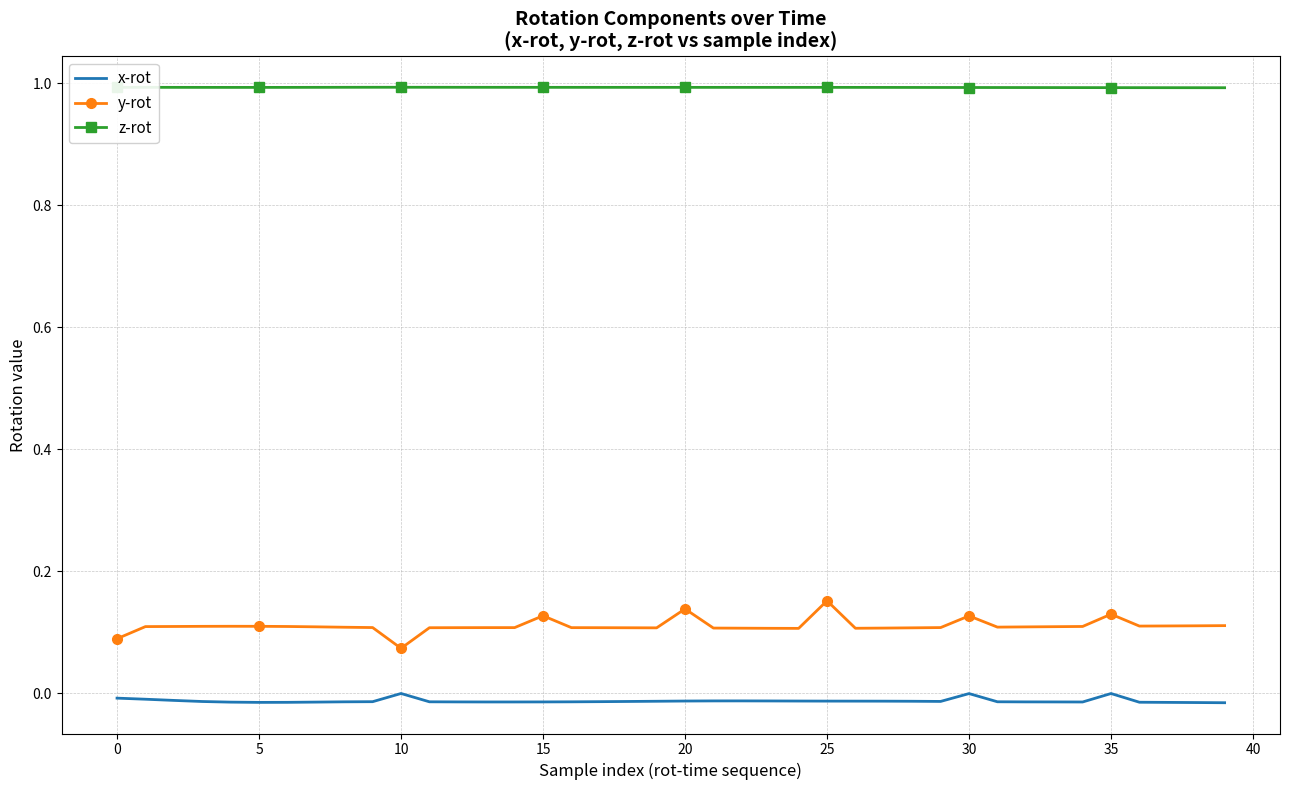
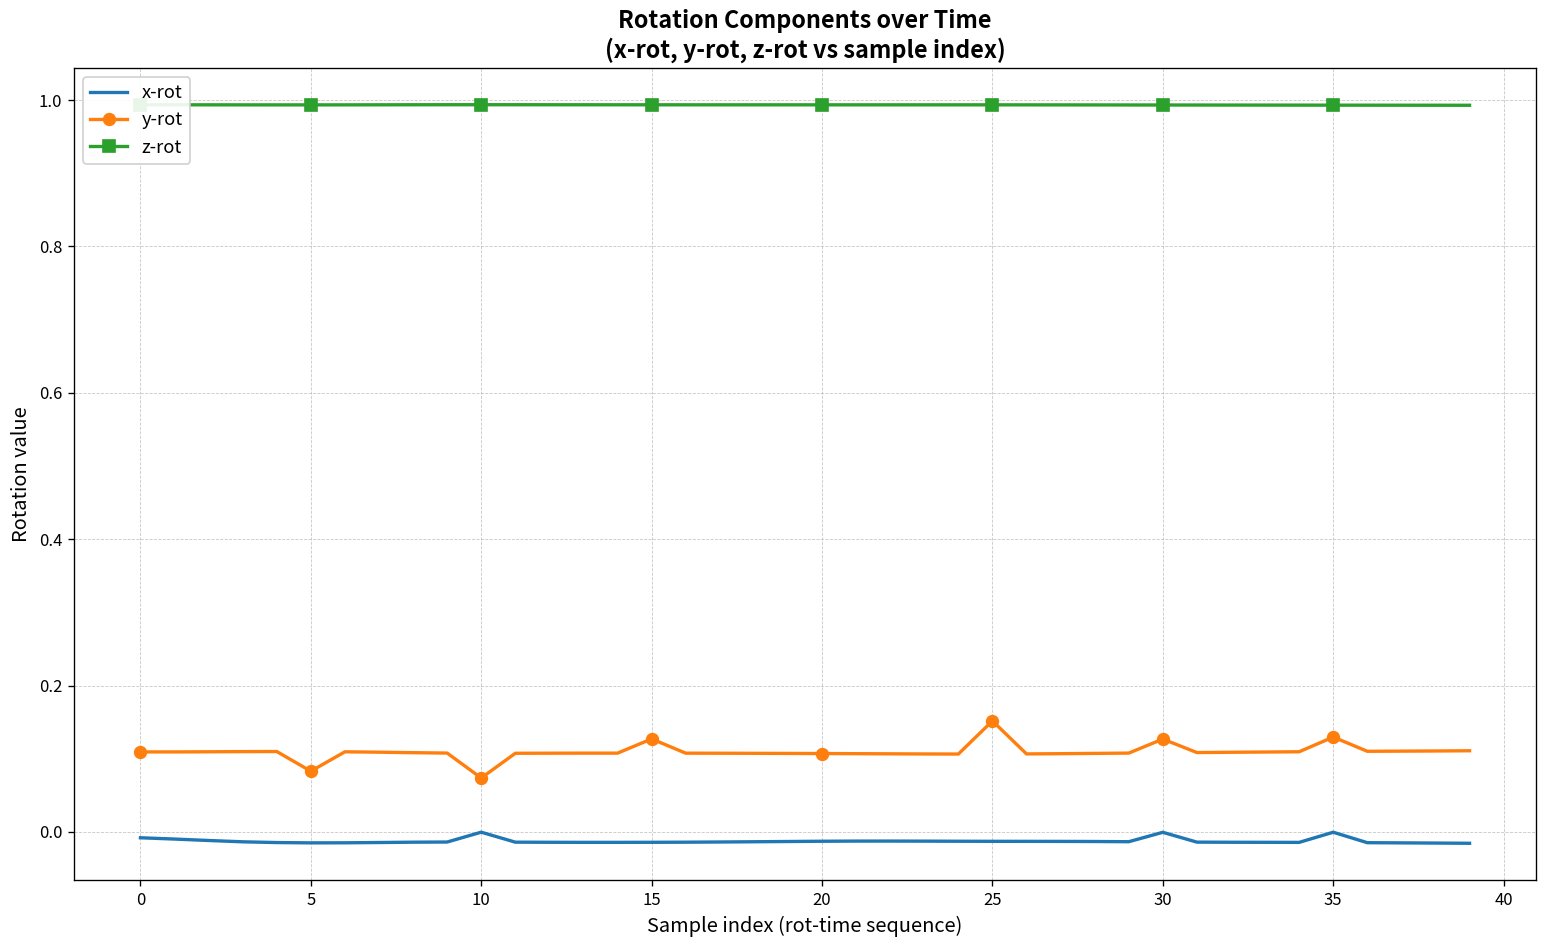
y-rot, 0: 0.09 -> 0.11
y-rot, 5: 0.11 -> 0.08
y-rot, 20: 0.14 -> 0.11
